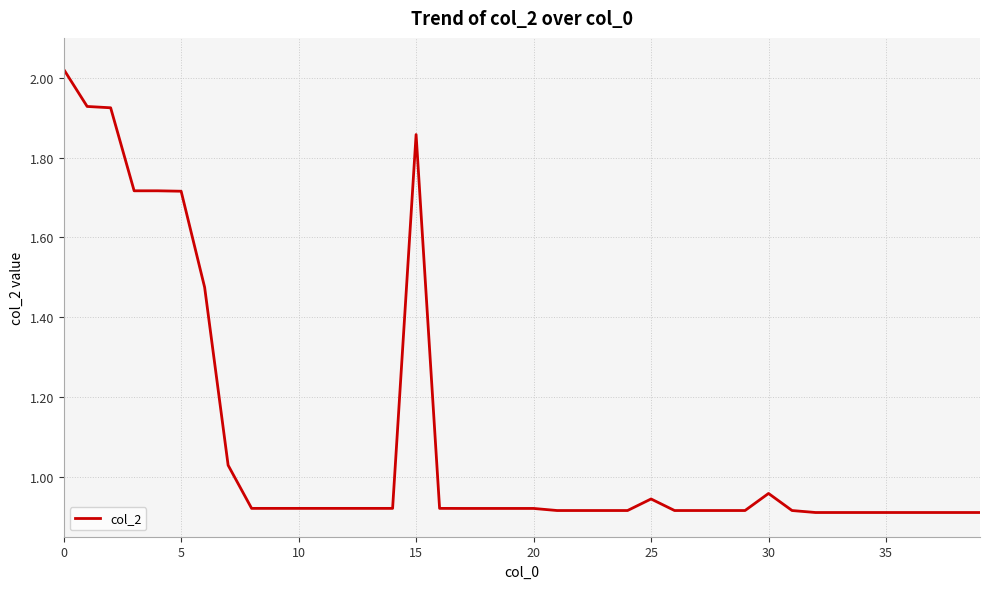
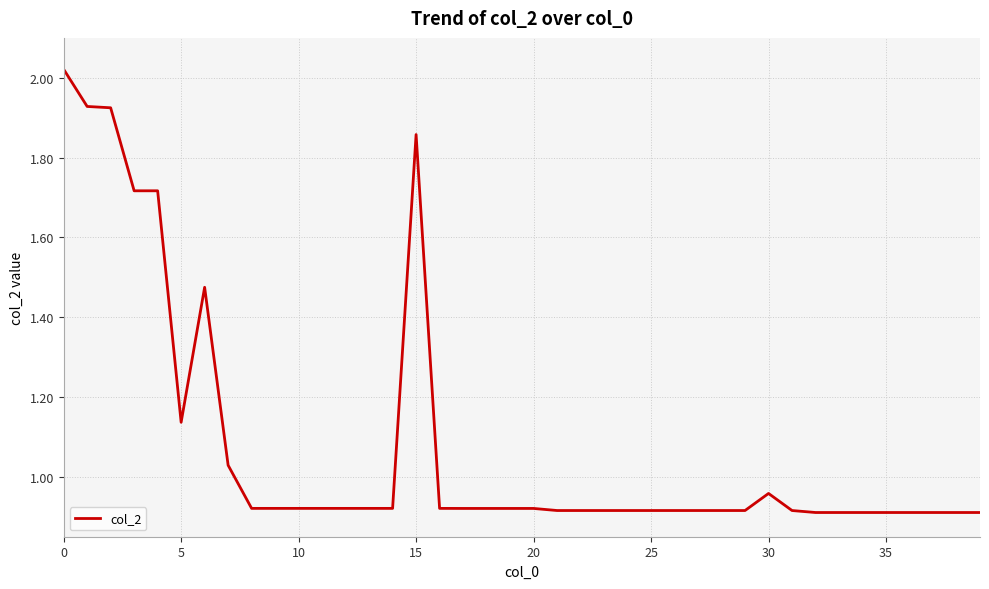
5: 1.72 -> 1.14
25: 0.94 -> 0.92
